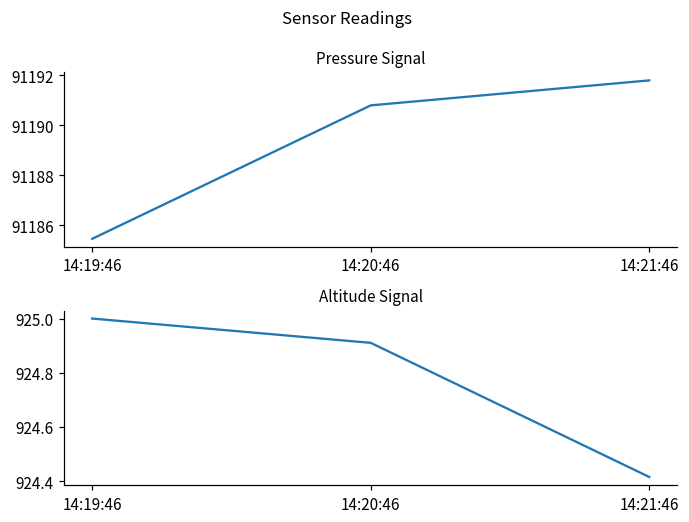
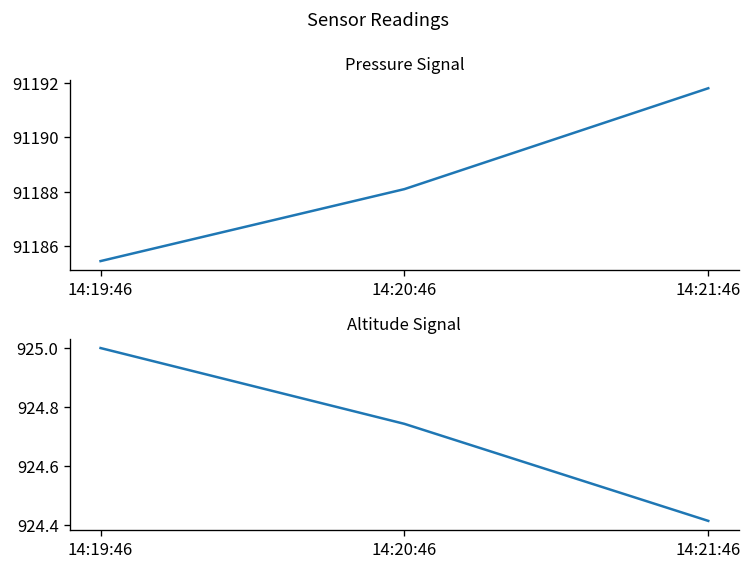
Pressure Signal, 14:20:46: 91190.8 -> 91188.1
Altitude Signal, 14:20:46: 924.91 -> 924.74
